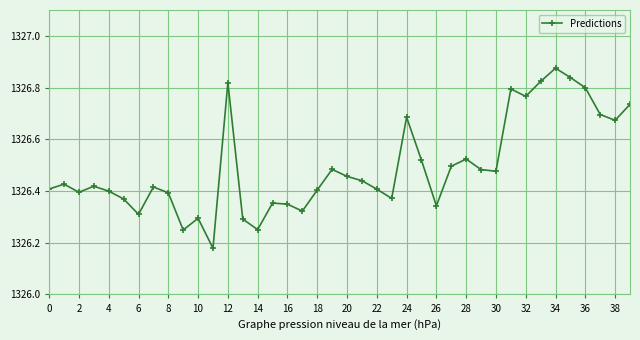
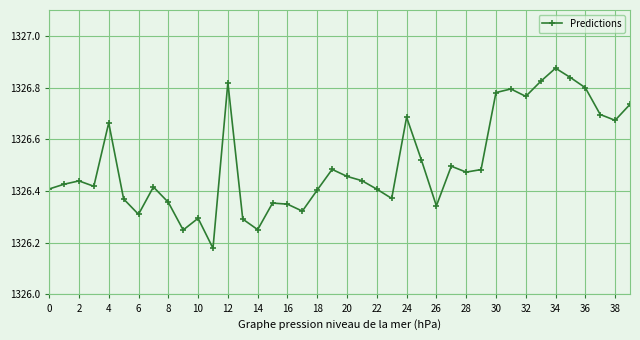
2: 1326.40 -> 1326.44
4: 1326.40 -> 1326.66
8: 1326.39 -> 1326.36
28: 1326.52 -> 1326.47
30: 1326.48 -> 1326.78
